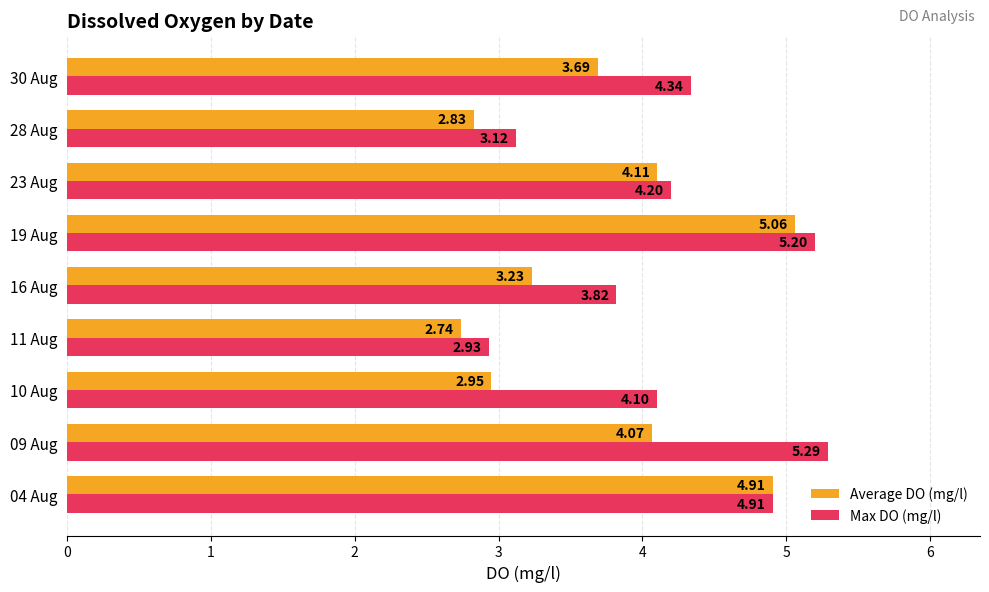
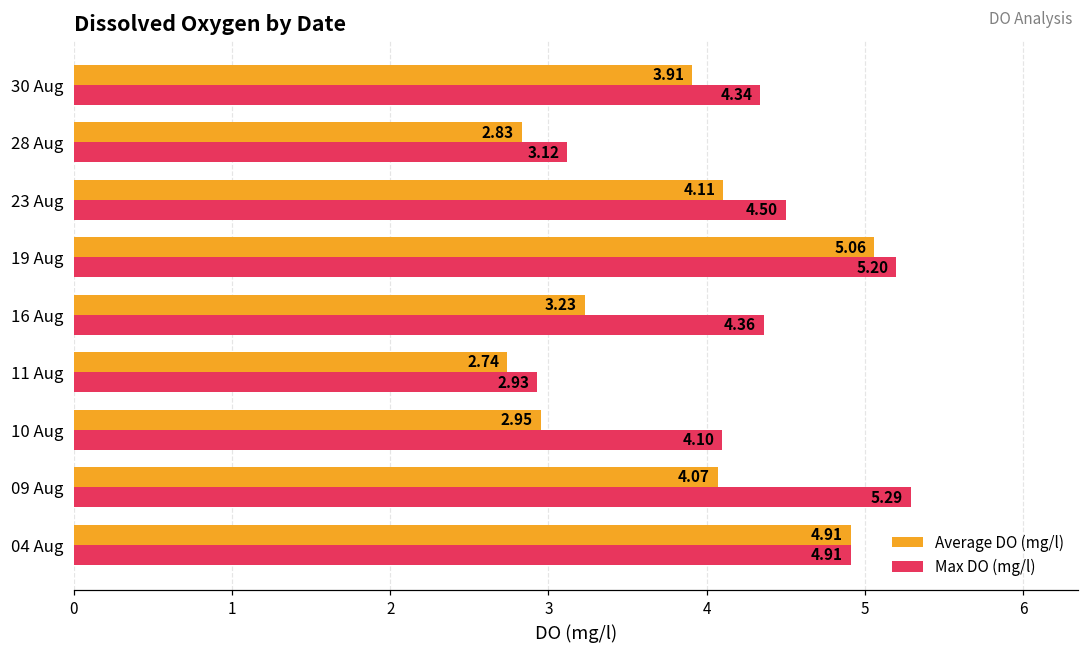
Average DO (mg/l), 30 Aug: 3.69 -> 3.91
Max DO (mg/l), 23 Aug: 4.20 -> 4.50
Max DO (mg/l), 16 Aug: 3.82 -> 4.36
